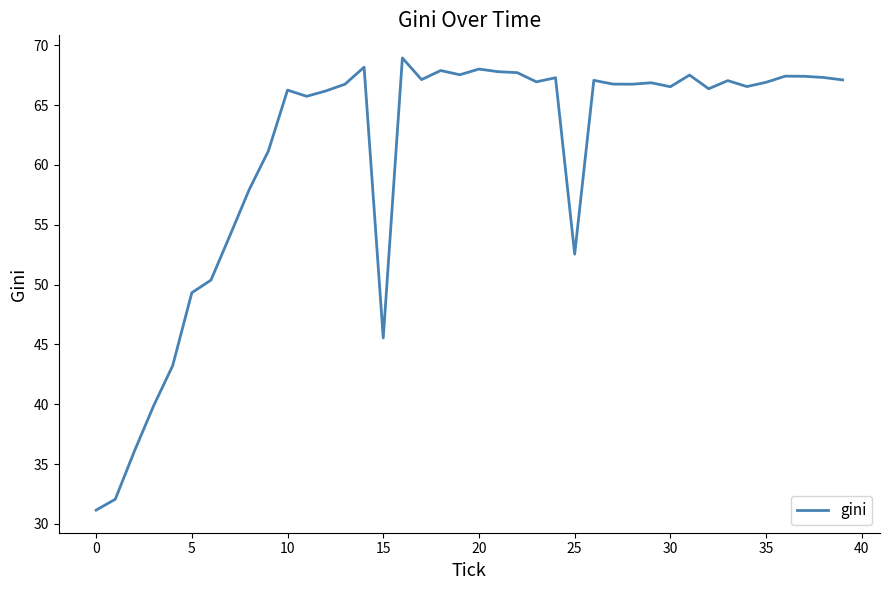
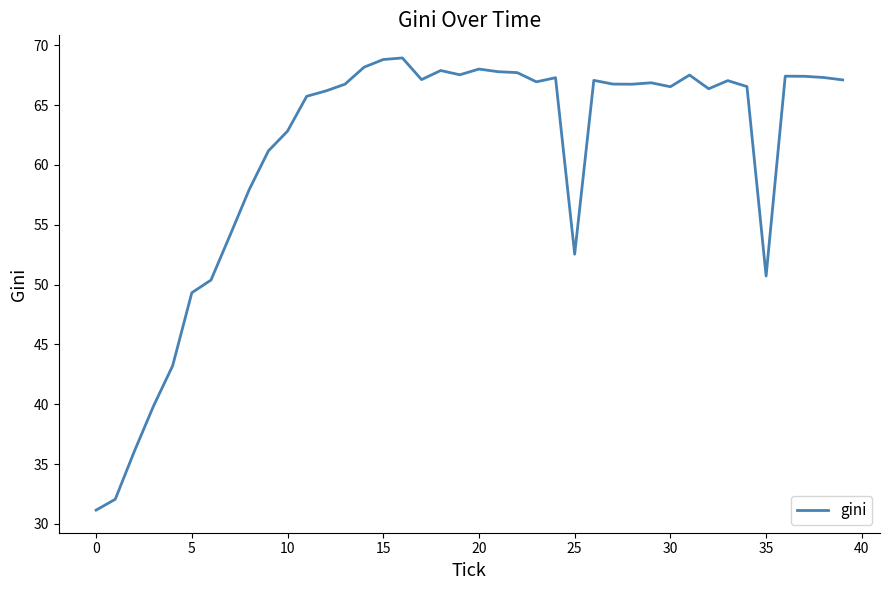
10: 66.3 -> 62.8
15: 45.5 -> 68.8
35: 66.9 -> 50.7
